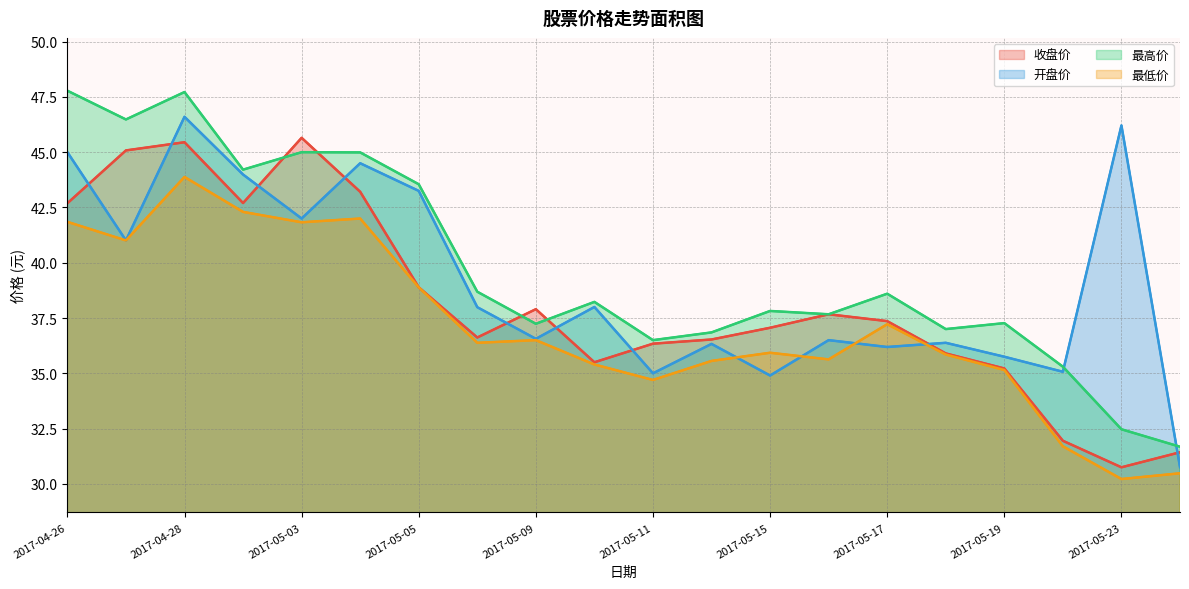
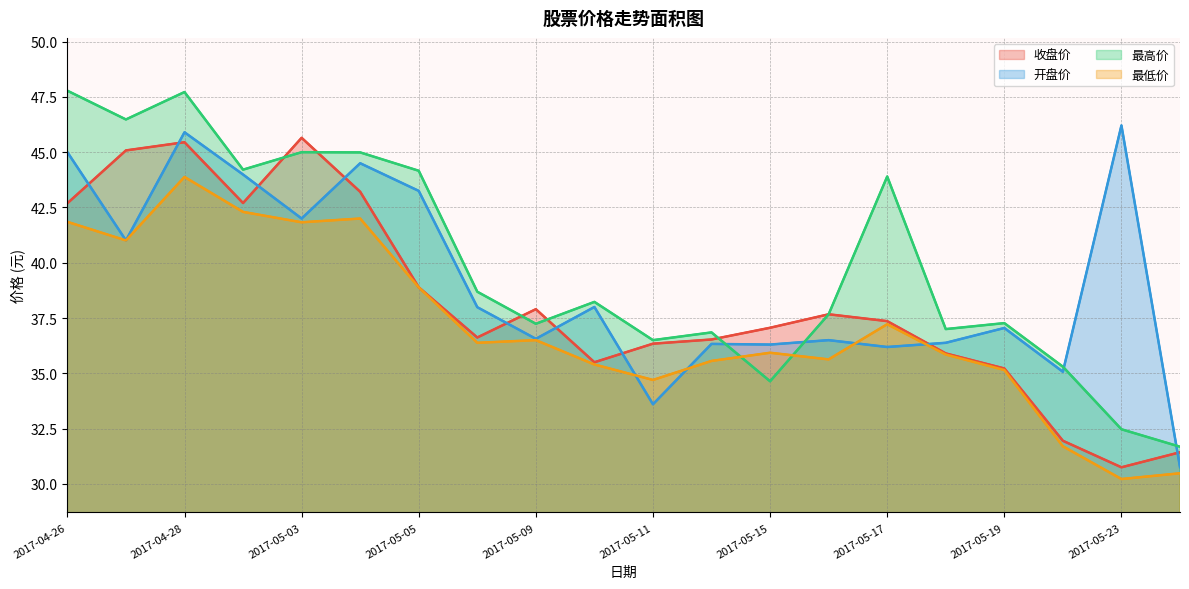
开盘价, 2017-04-28: 46.6 -> 45.9
最高价, 2017-05-05: 43.6 -> 44.2
开盘价, 2017-05-11: 35.0 -> 33.6
开盘价, 2017-05-15: 34.9 -> 36.3
最高价, 2017-05-15: 37.8 -> 34.6
最高价, 2017-05-17: 38.6 -> 43.9
开盘价, 2017-05-19: 35.8 -> 37.1
